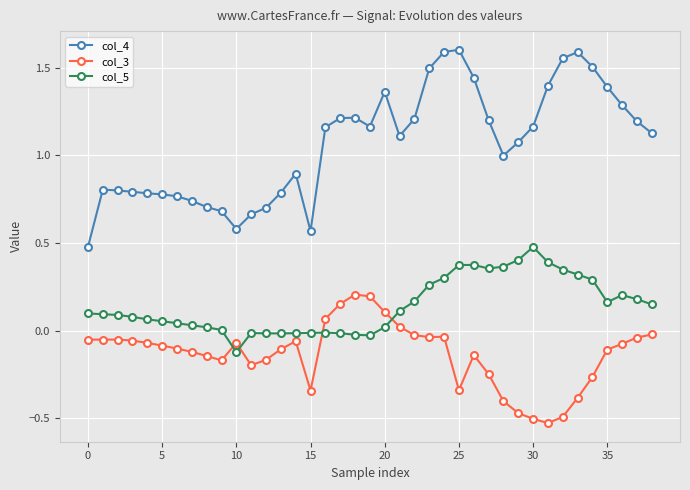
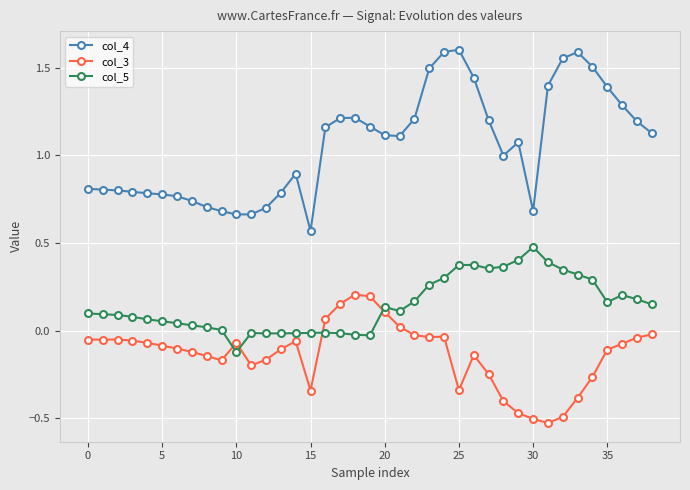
col_4, 0: 0.48 -> 0.81
col_4, 10: 0.58 -> 0.66
col_4, 20: 1.36 -> 1.11
col_5, 20: 0.02 -> 0.13
col_4, 30: 1.16 -> 0.68
